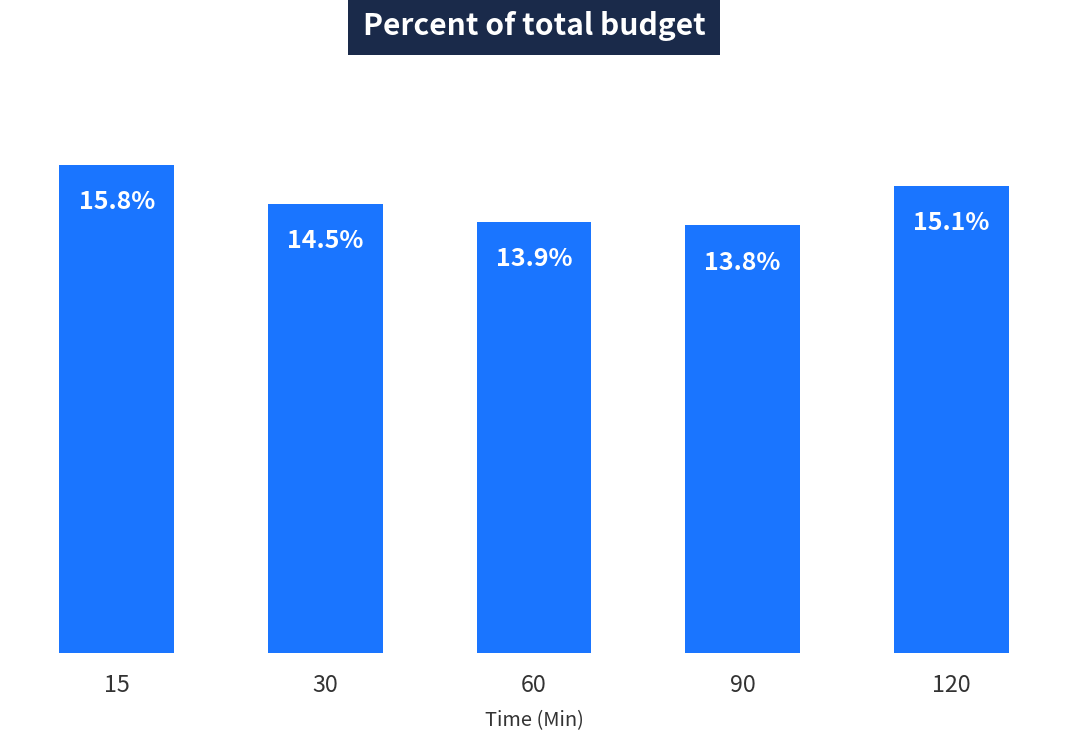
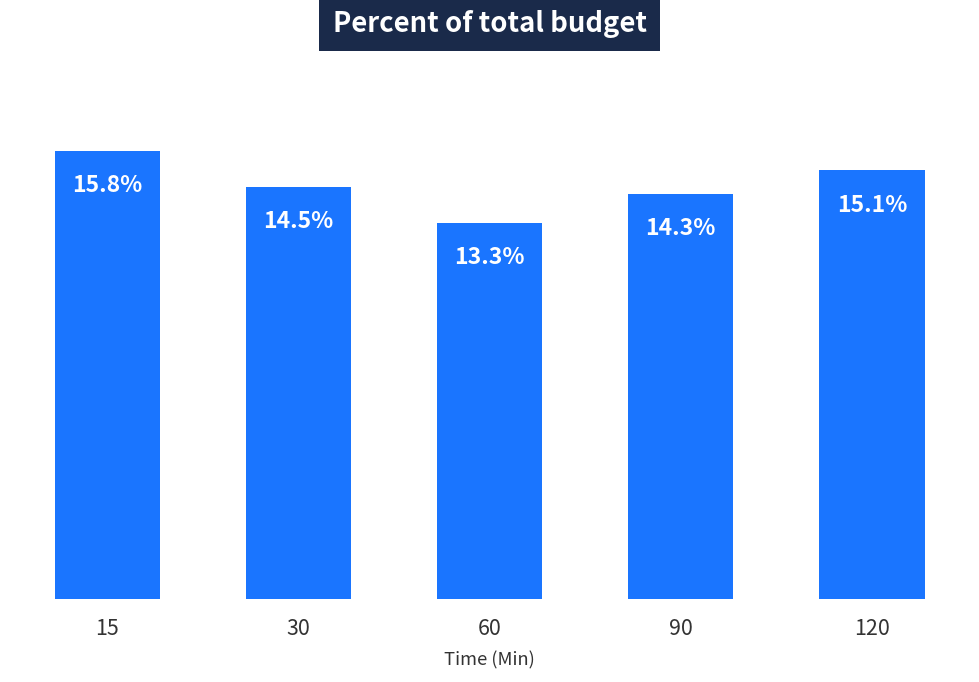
60: 13.9% -> 13.3%
90: 13.8% -> 14.3%
